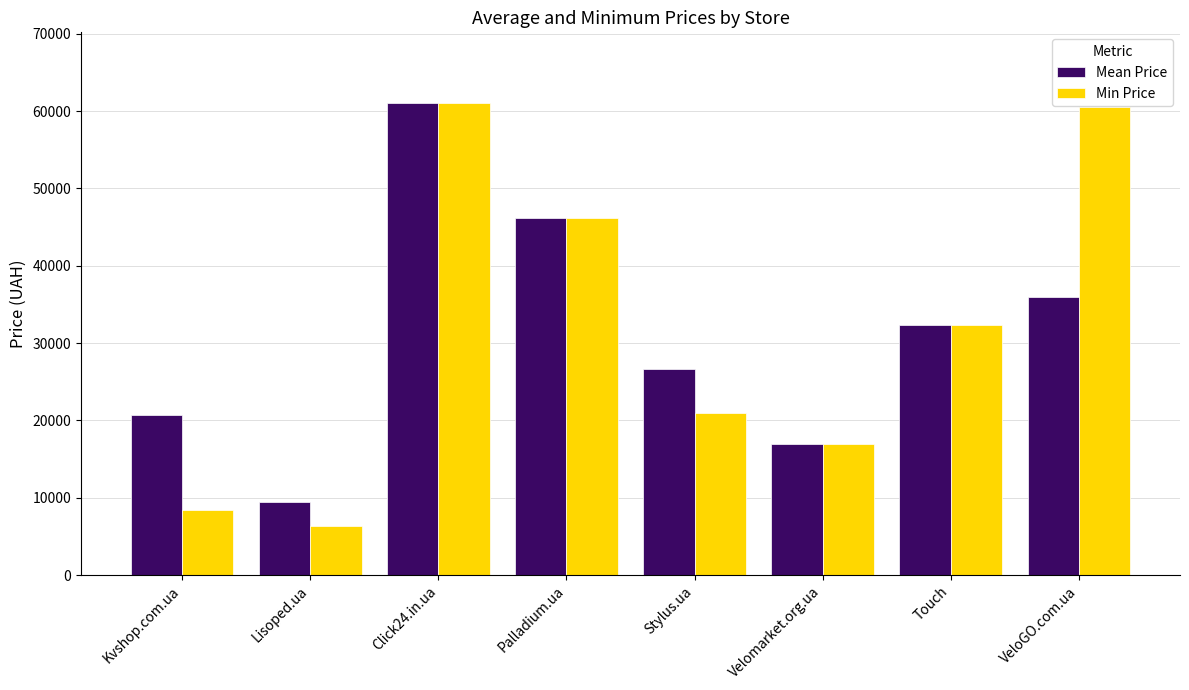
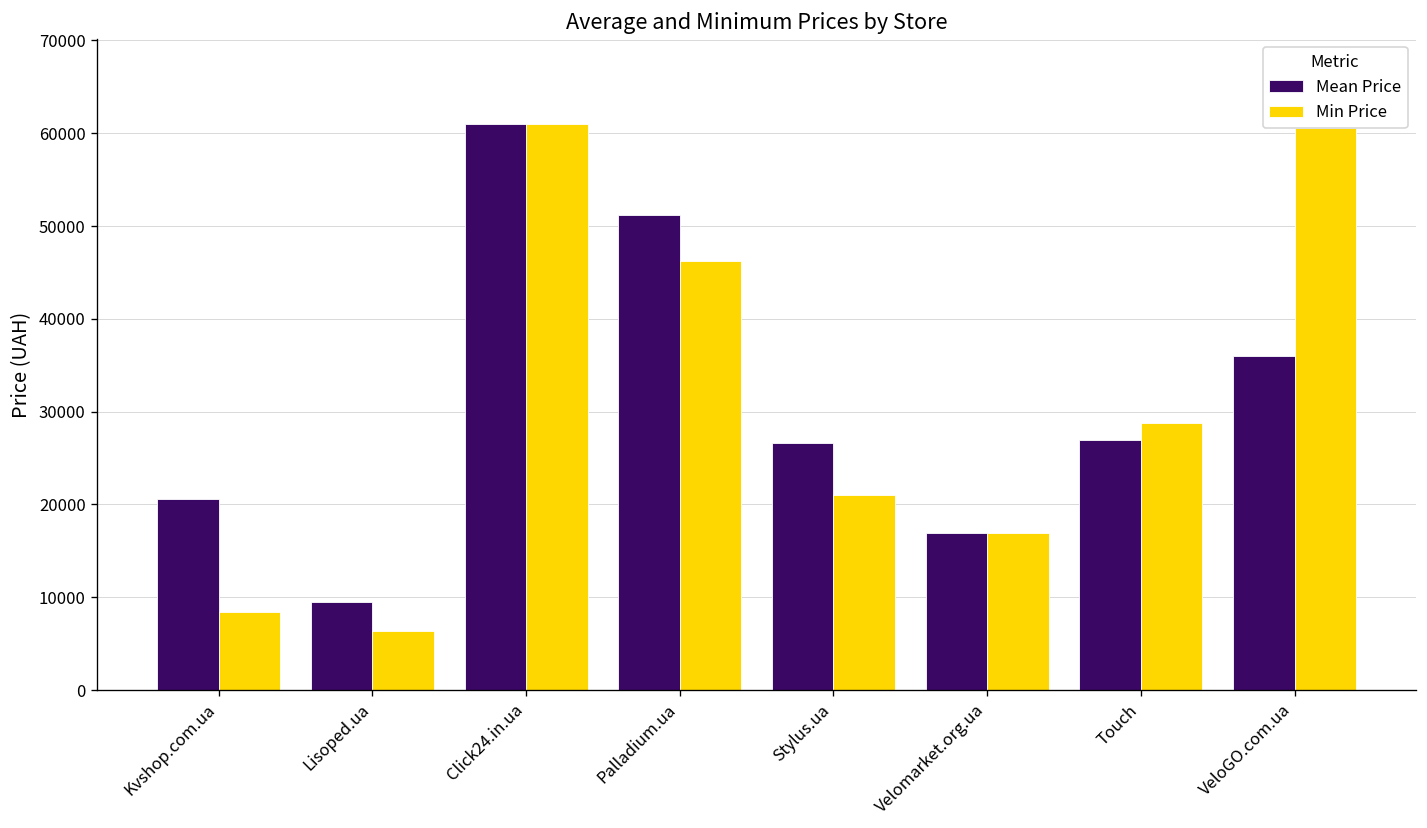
Mean Price, Palladium.ua: 46000 -> 51000
Mean Price, Touch: 32000 -> 27000
Min Price, Touch: 32000 -> 29000
